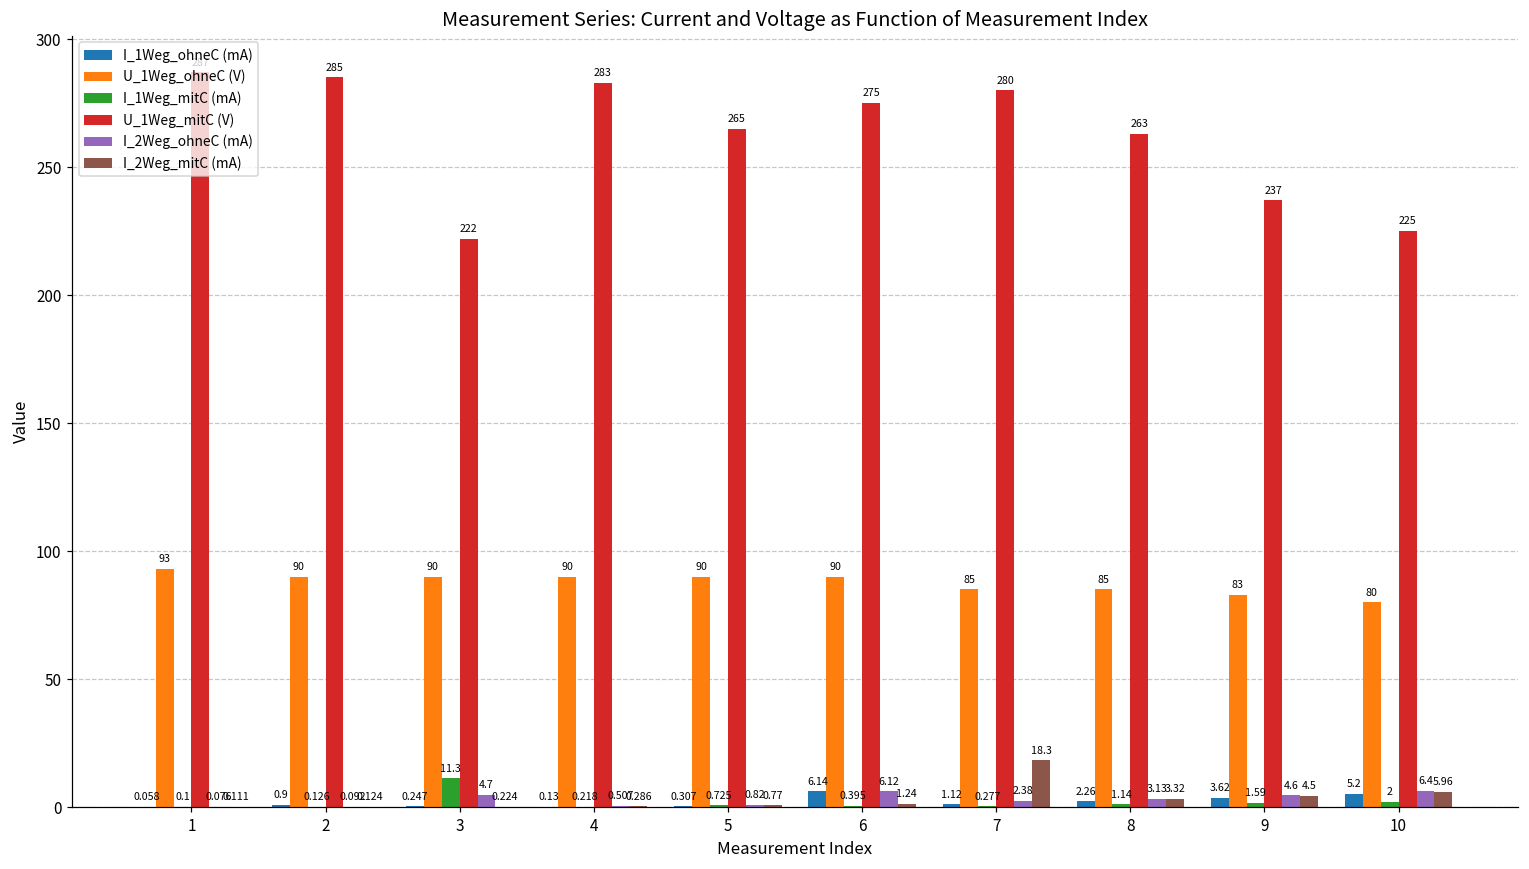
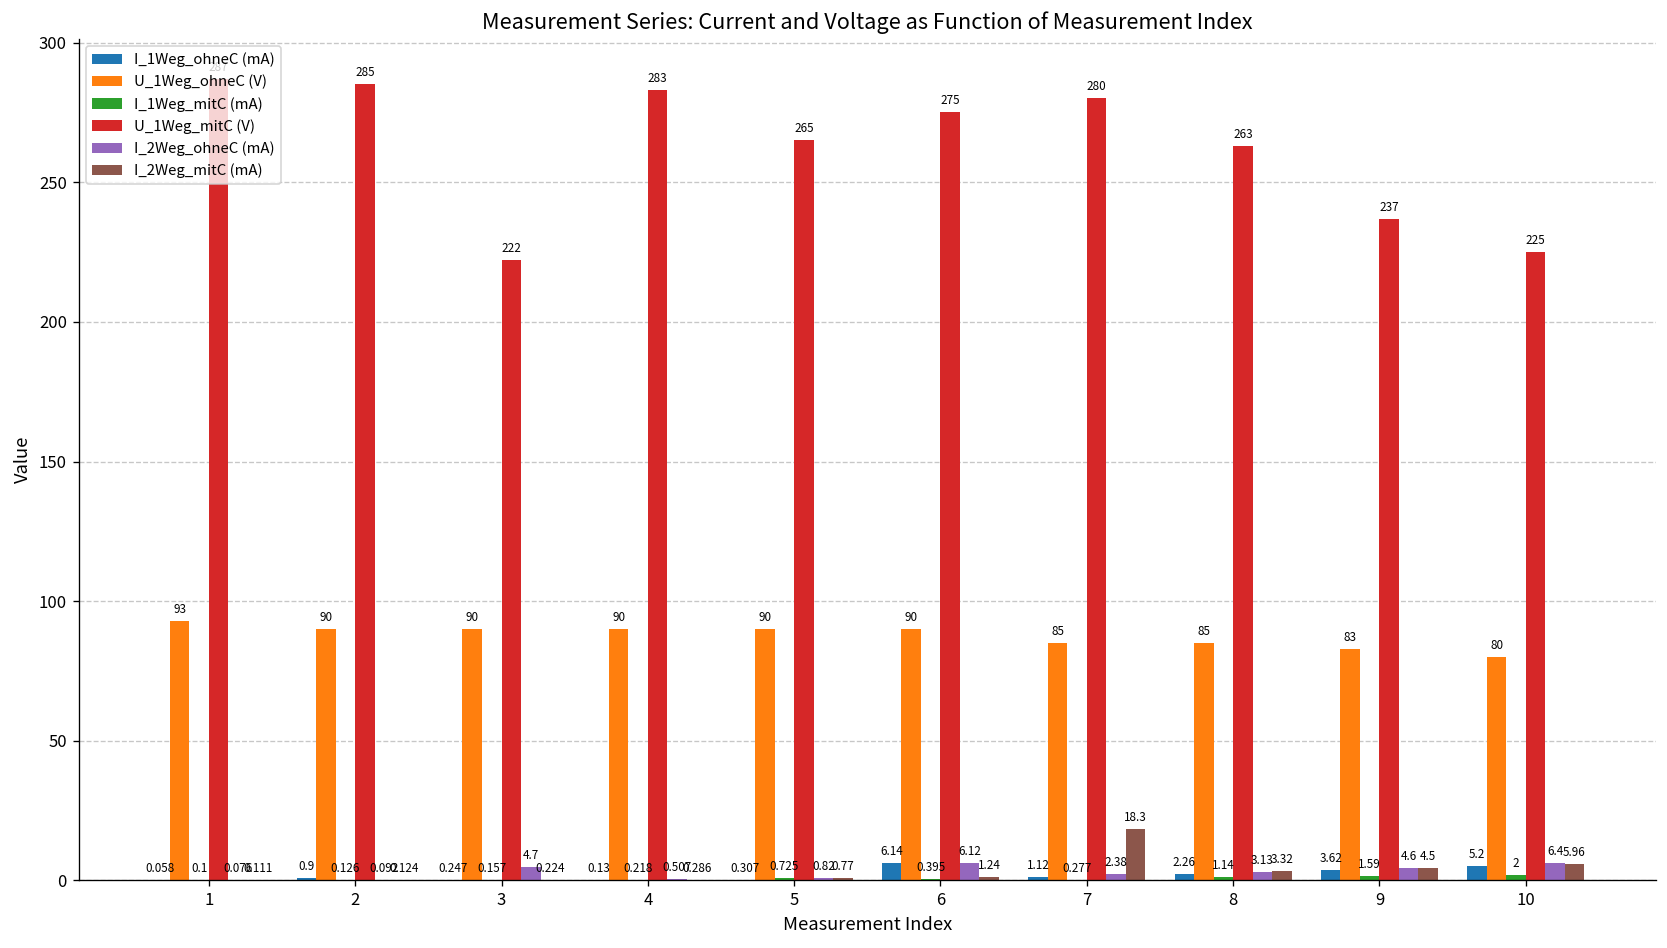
I_1Weg_mitC (mA), 3: 11.3 -> 0.157
